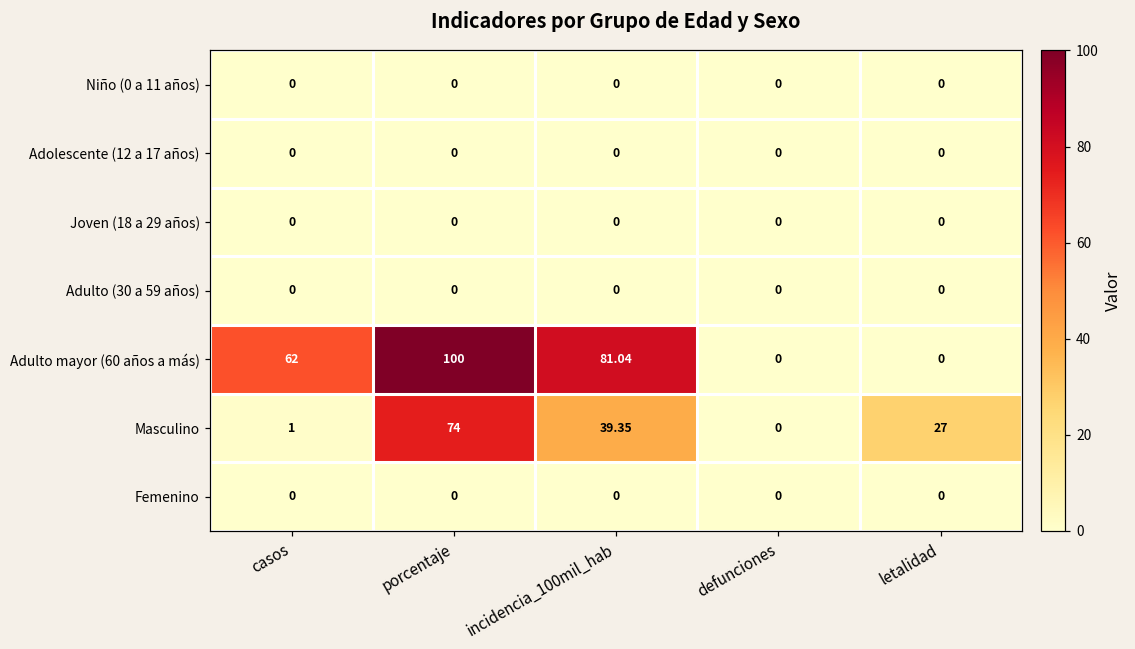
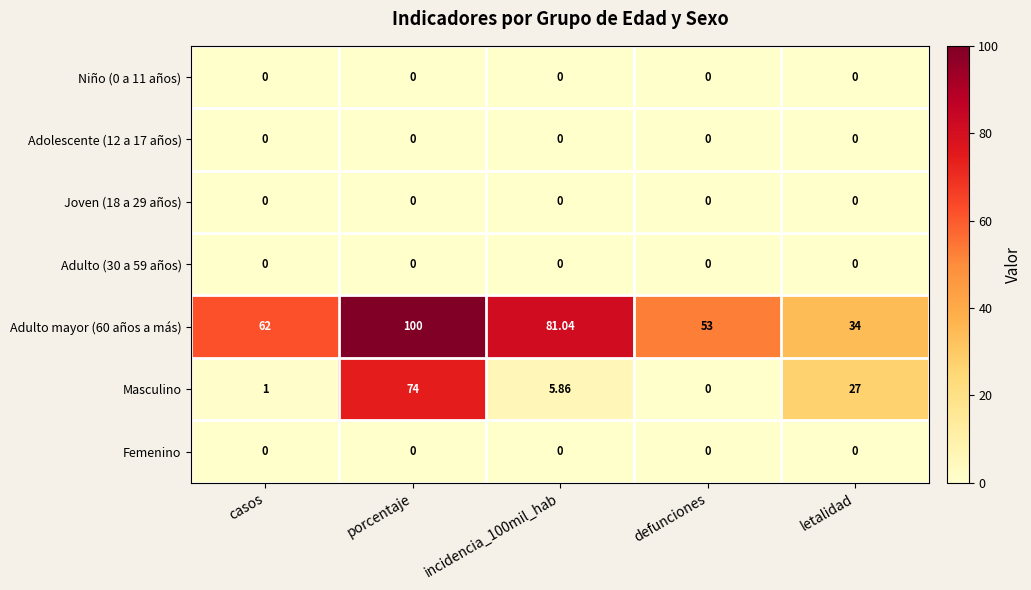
Adulto mayor (60 años a más), defunciones: 0 -> 53
Adulto mayor (60 años a más), letalidad: 0 -> 34
Masculino, incidencia_100mil_hab: 39.35 -> 5.86
